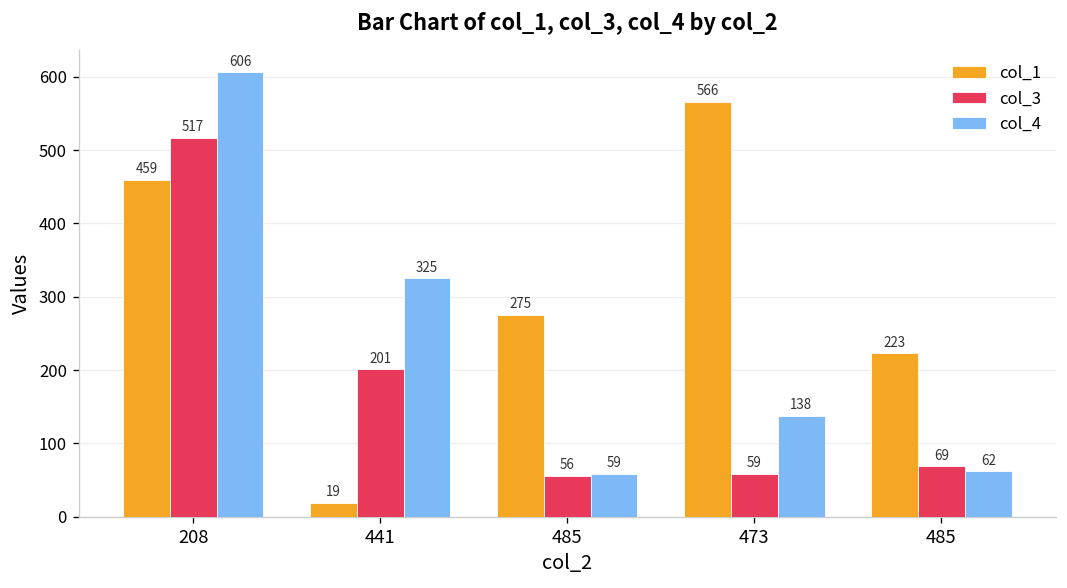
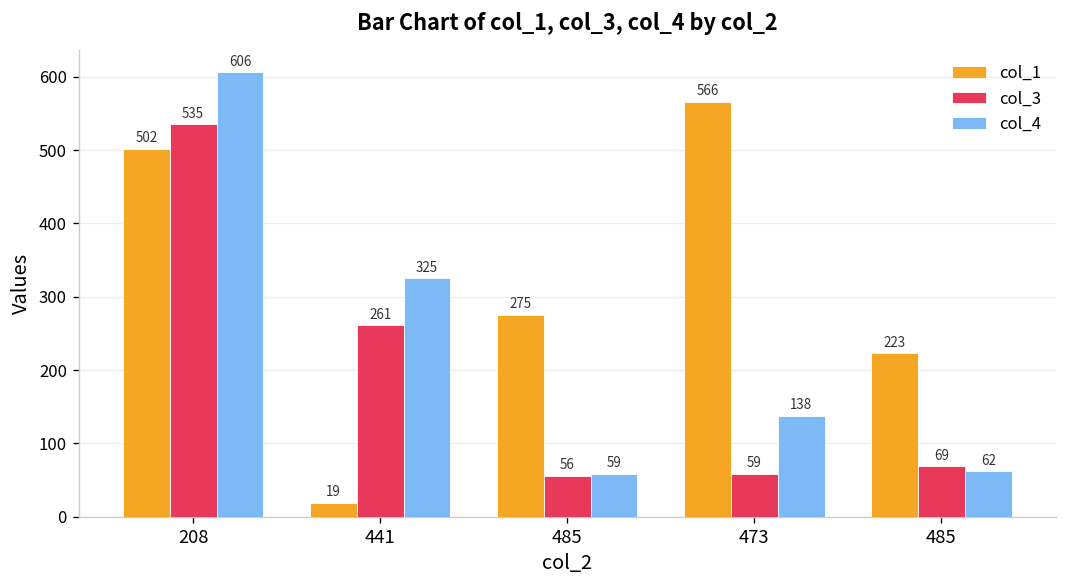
col_1, 208: 459 -> 502
col_3, 208: 517 -> 535
col_3, 441: 201 -> 261
